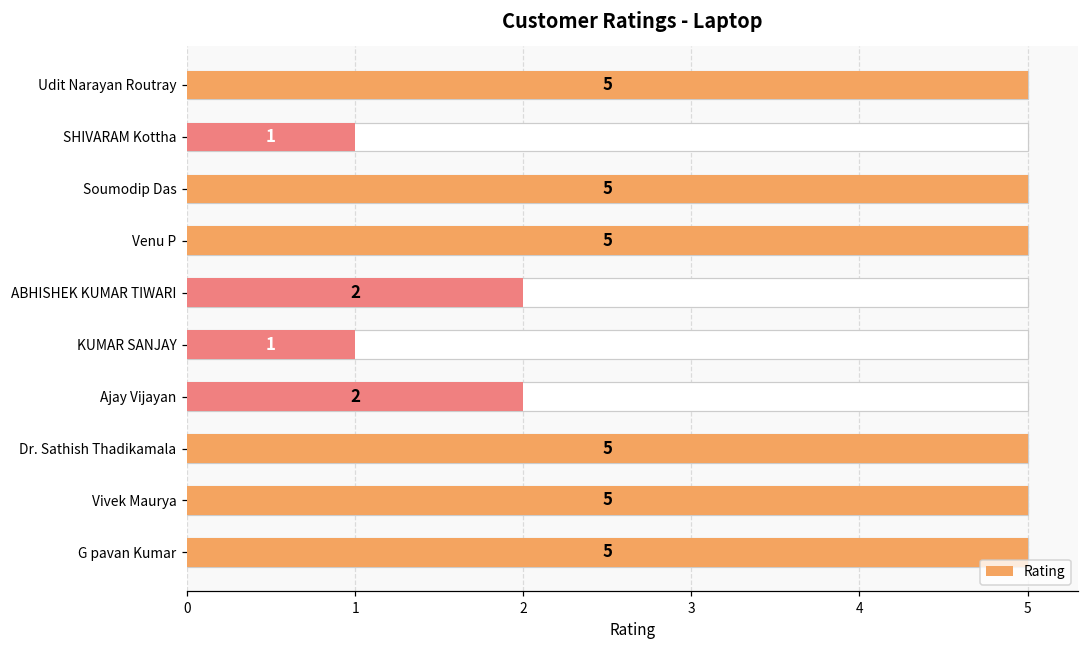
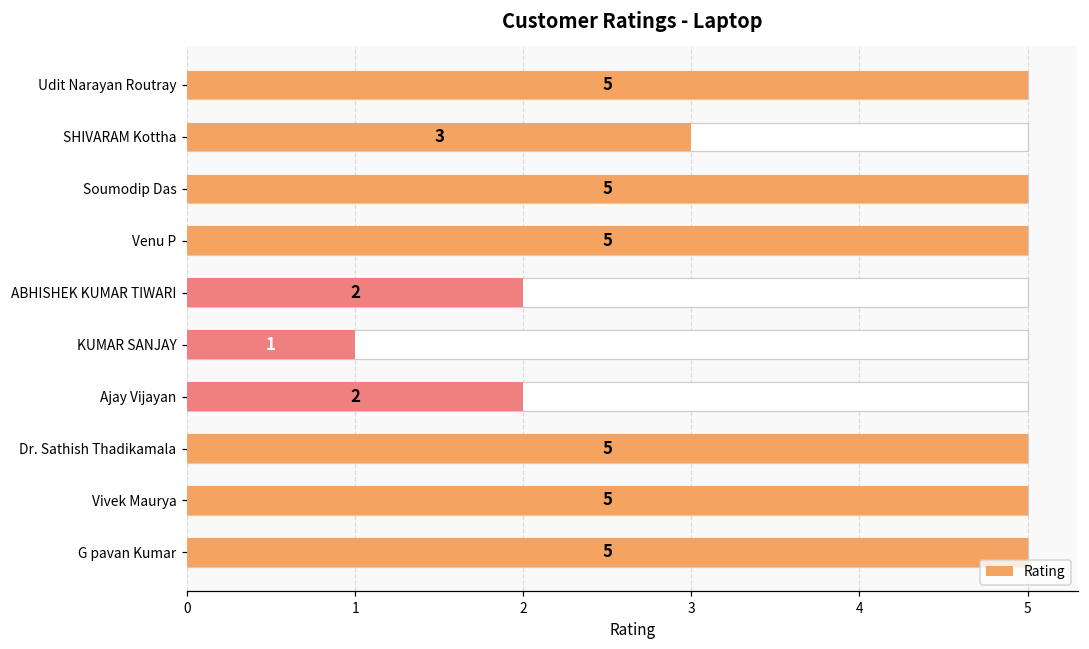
Rating, SHIVARAM Kottha: 1 -> 3
